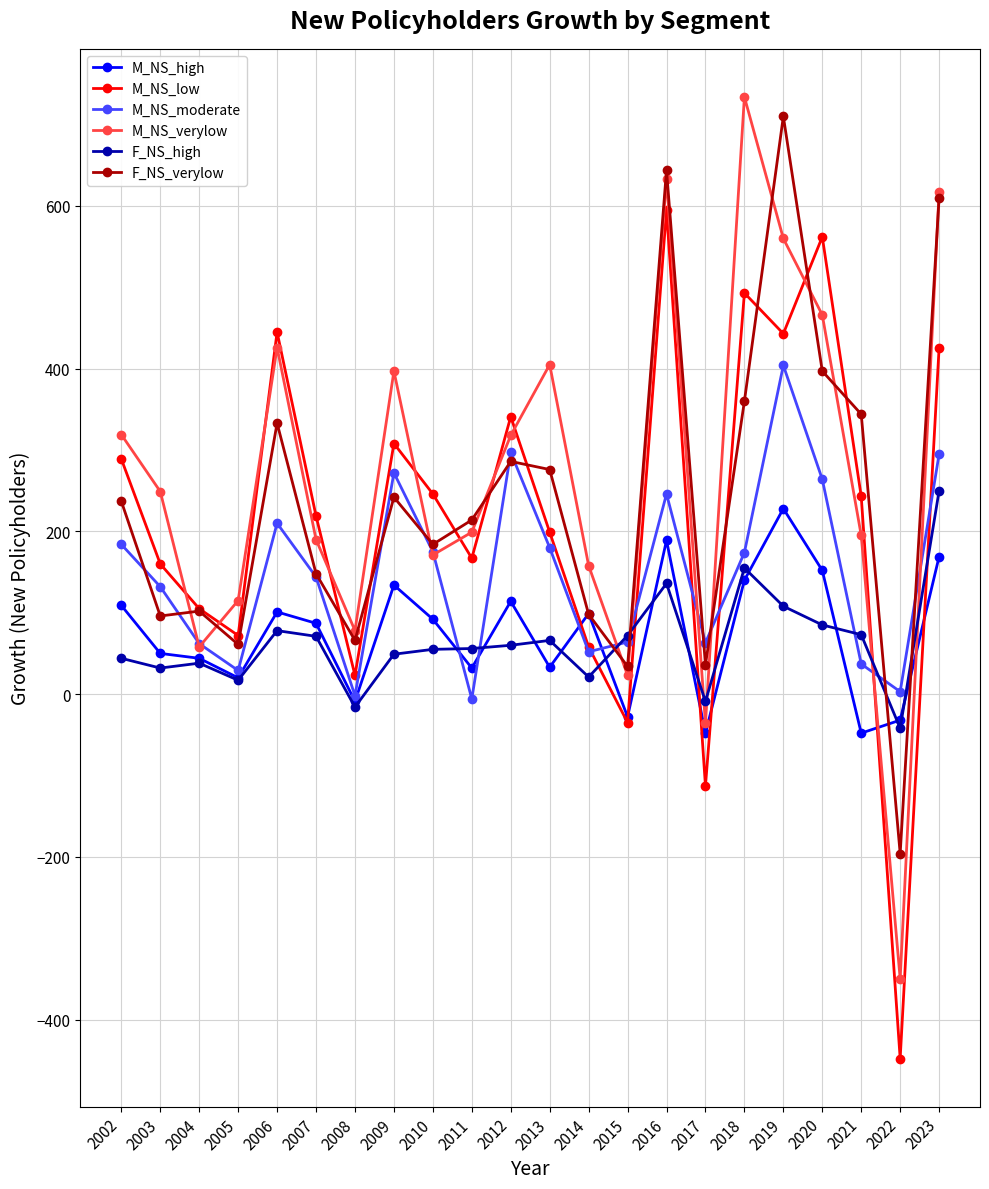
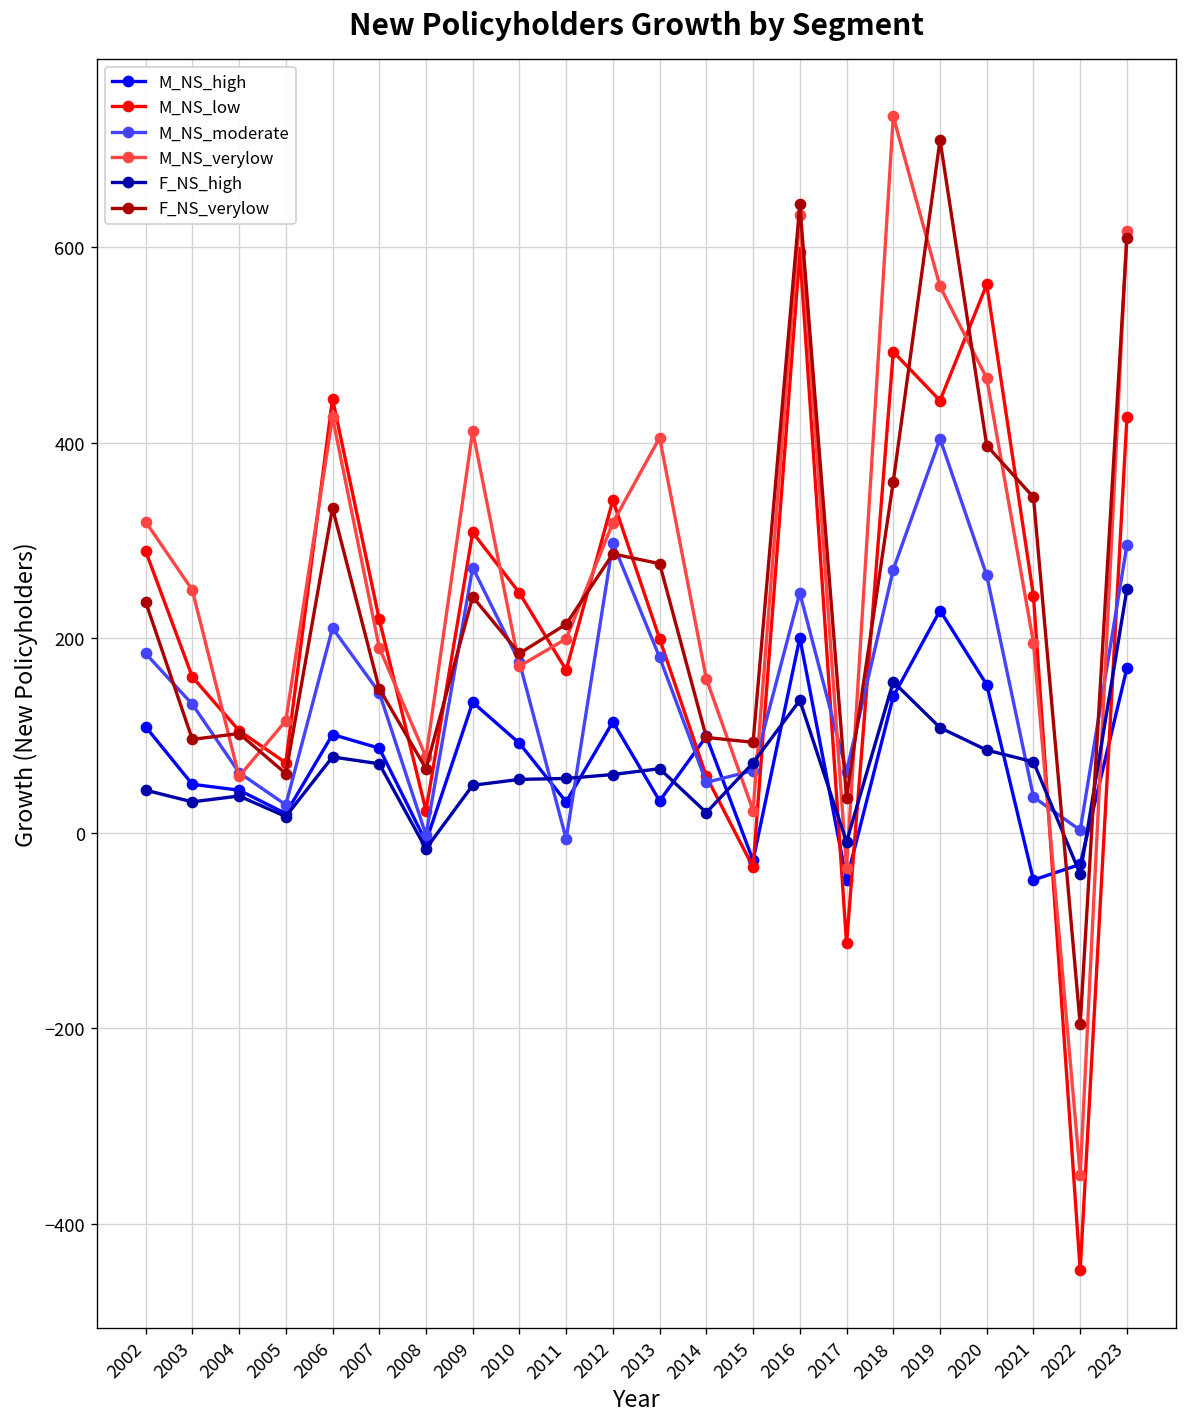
M_NS_verylow, 2009: 400 -> 410
F_NS_verylow, 2015: 30 -> 90
M_NS_high, 2016: 190 -> 200
M_NS_moderate, 2018: 170 -> 270
